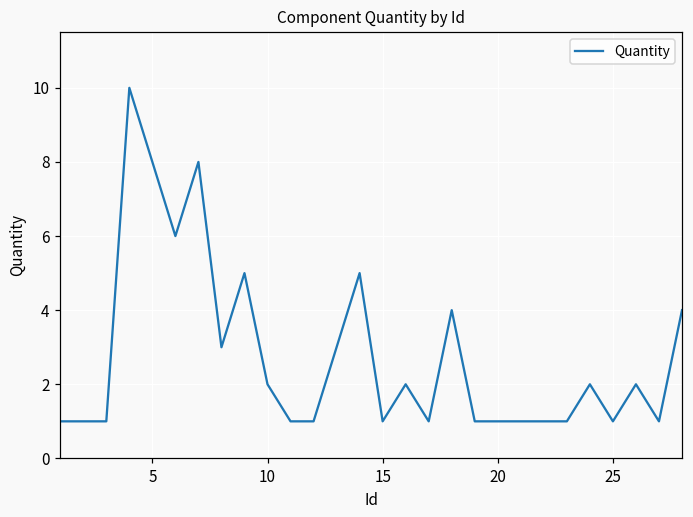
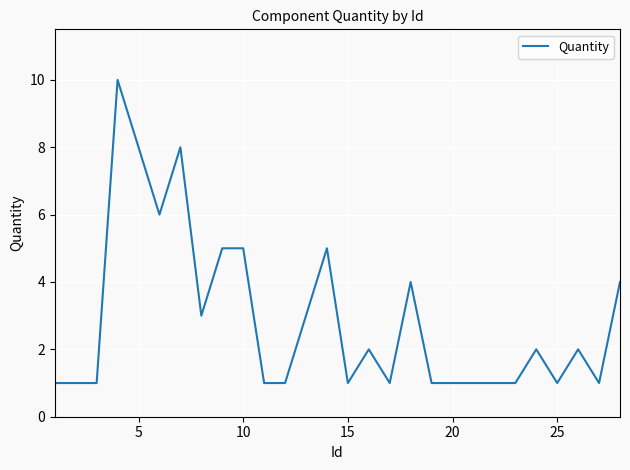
10: 2 -> 5
